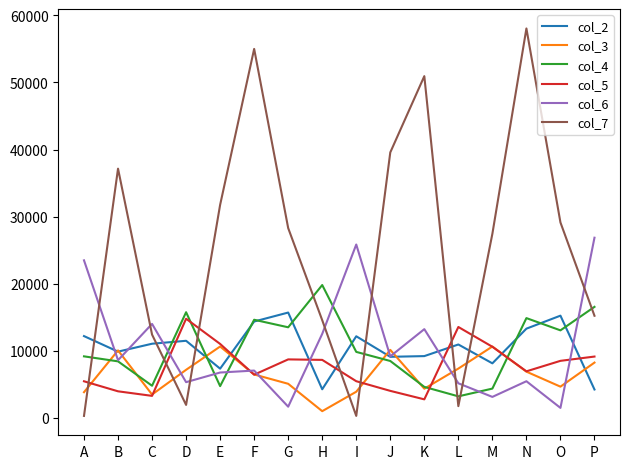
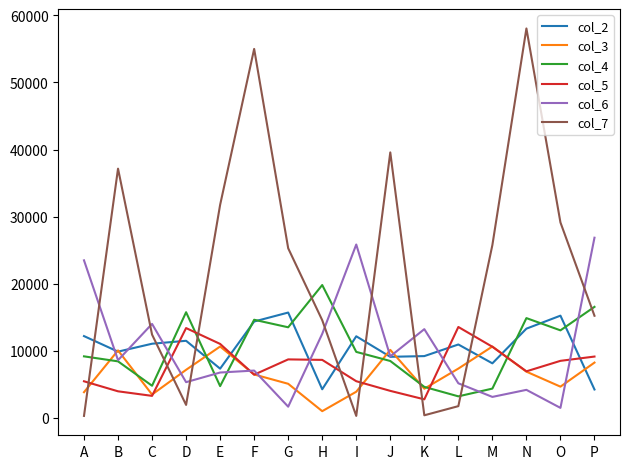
col_5, D: 15000 -> 13000
col_7, G: 28000 -> 25000
col_7, K: 51000 -> 0
col_7, M: 27000 -> 26000
col_6, N: 5000 -> 4000
